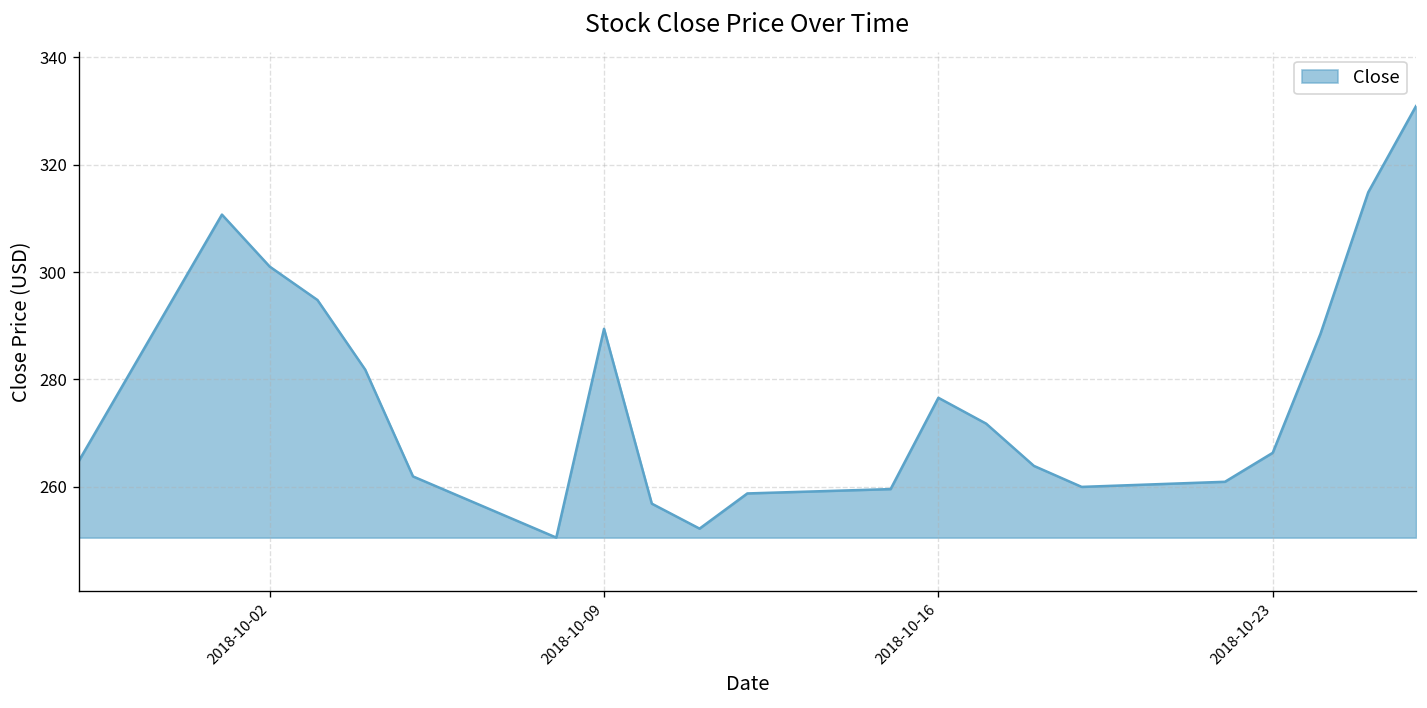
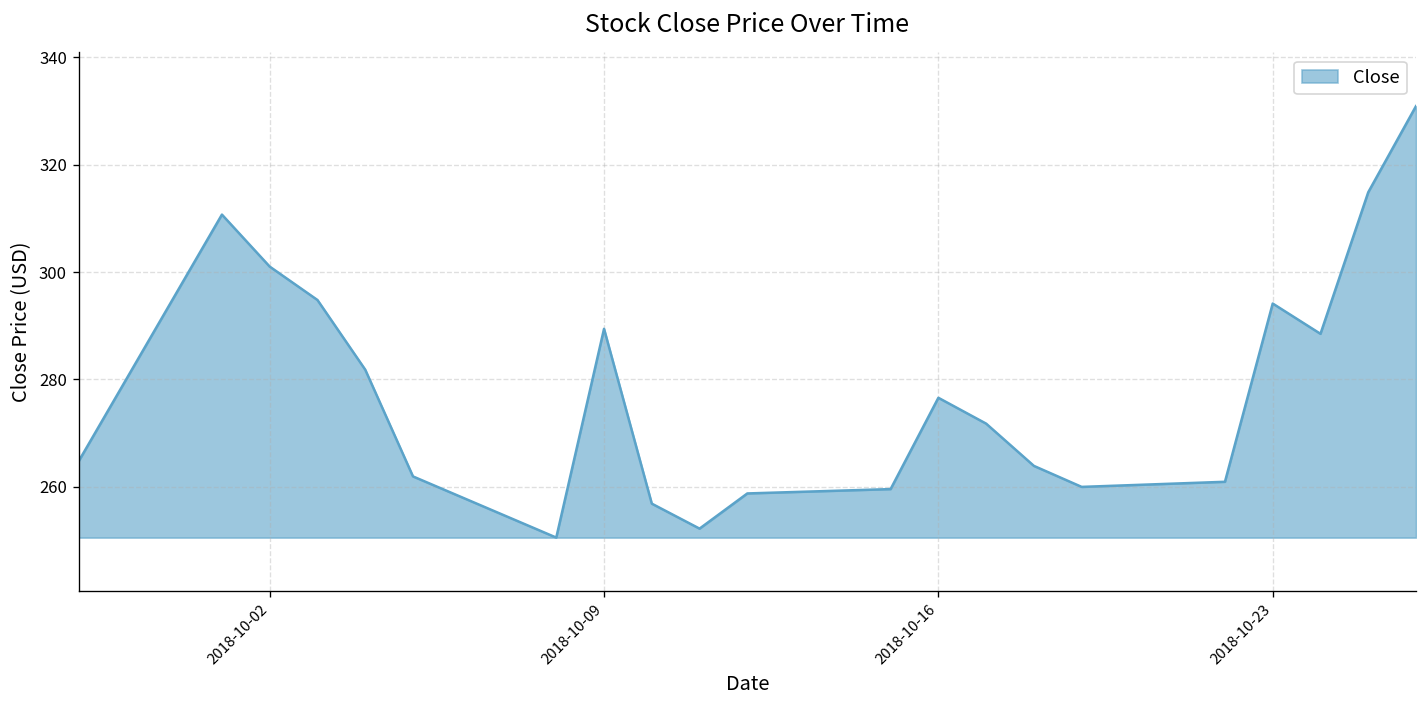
2018-10-23: 266 -> 294
